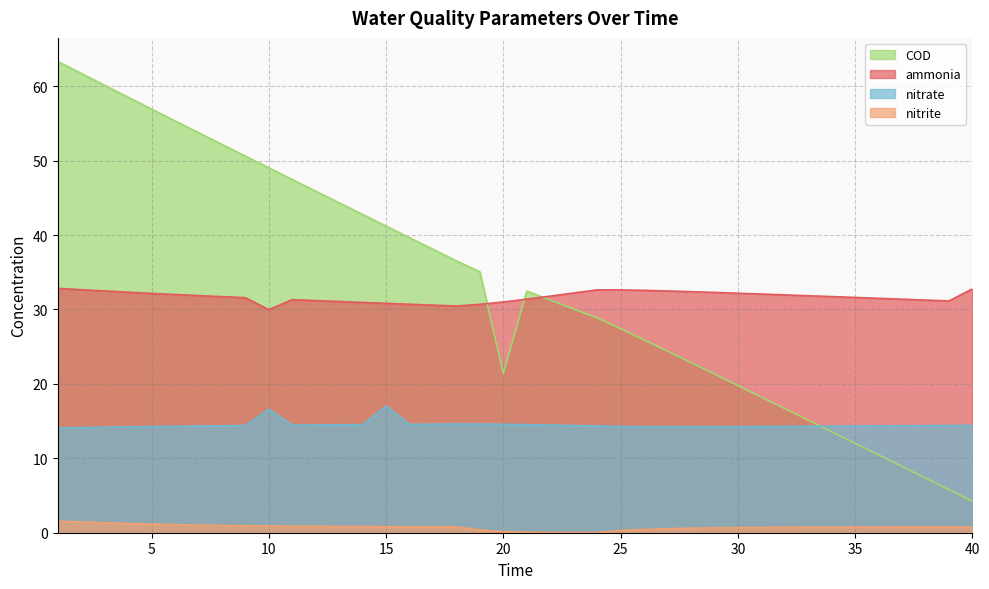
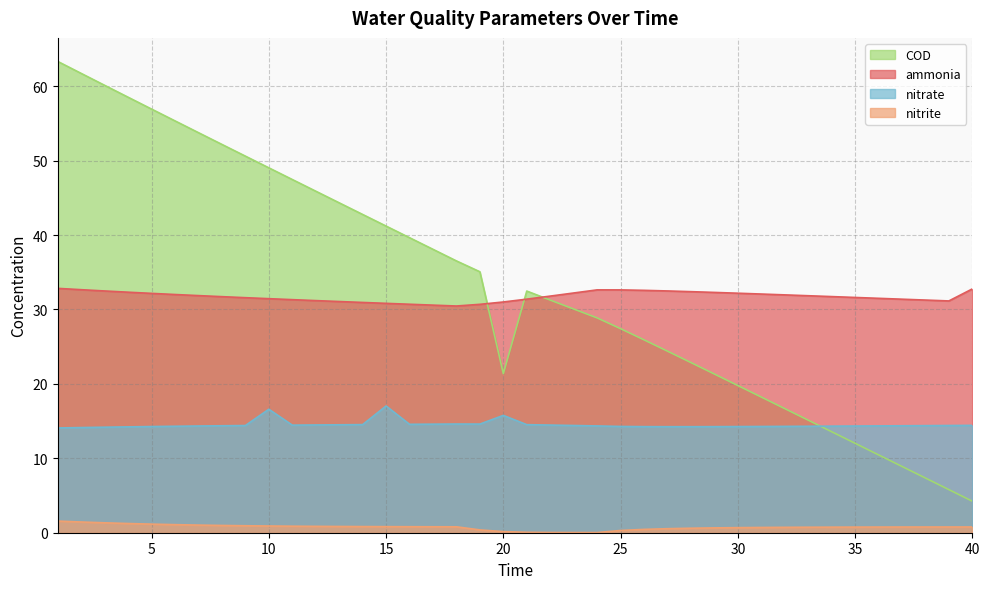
ammonia, 10: 30 -> 31
nitrate, 20: 15 -> 16
